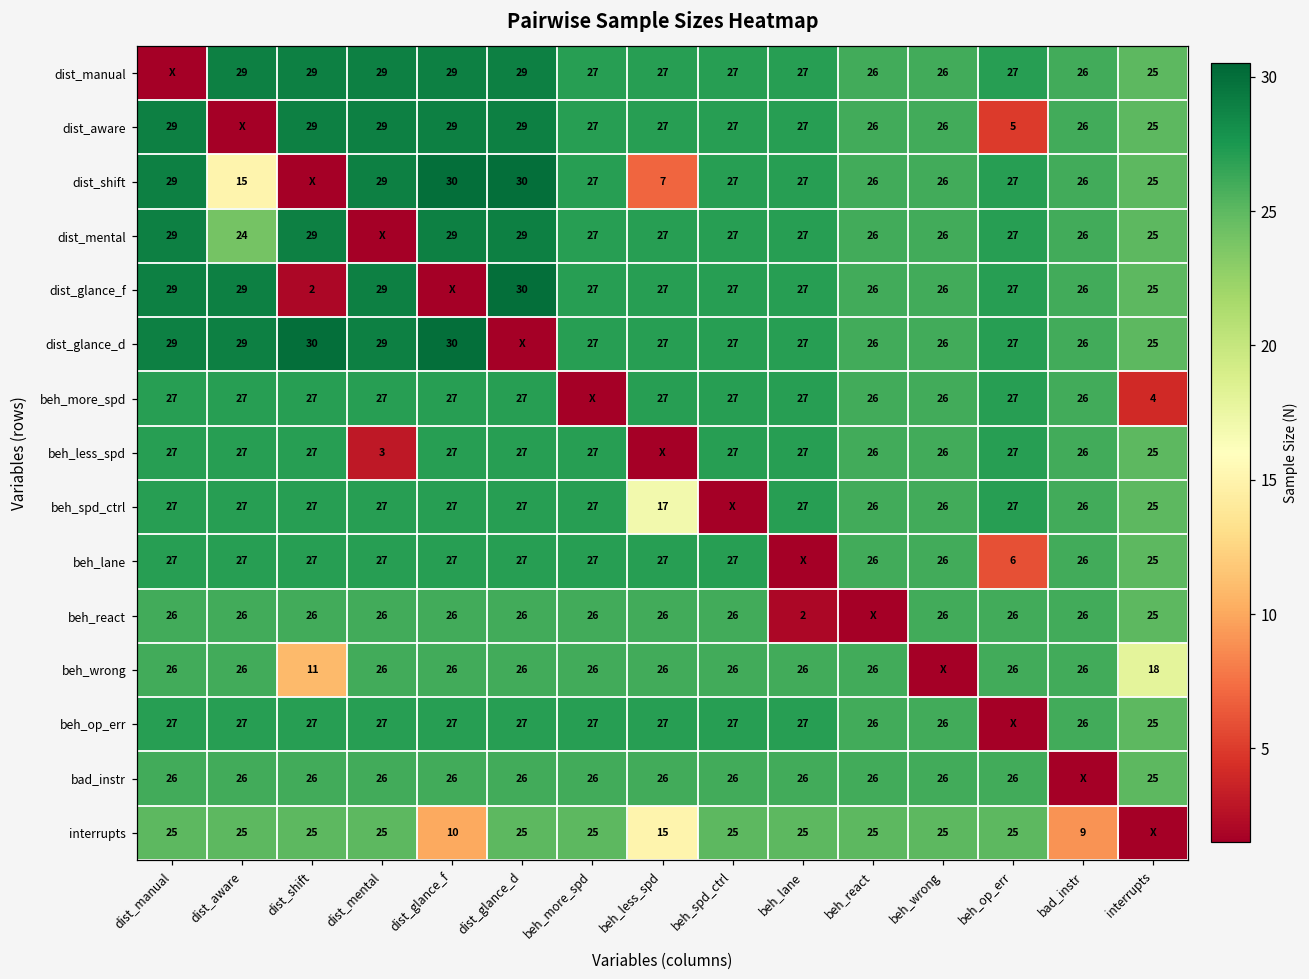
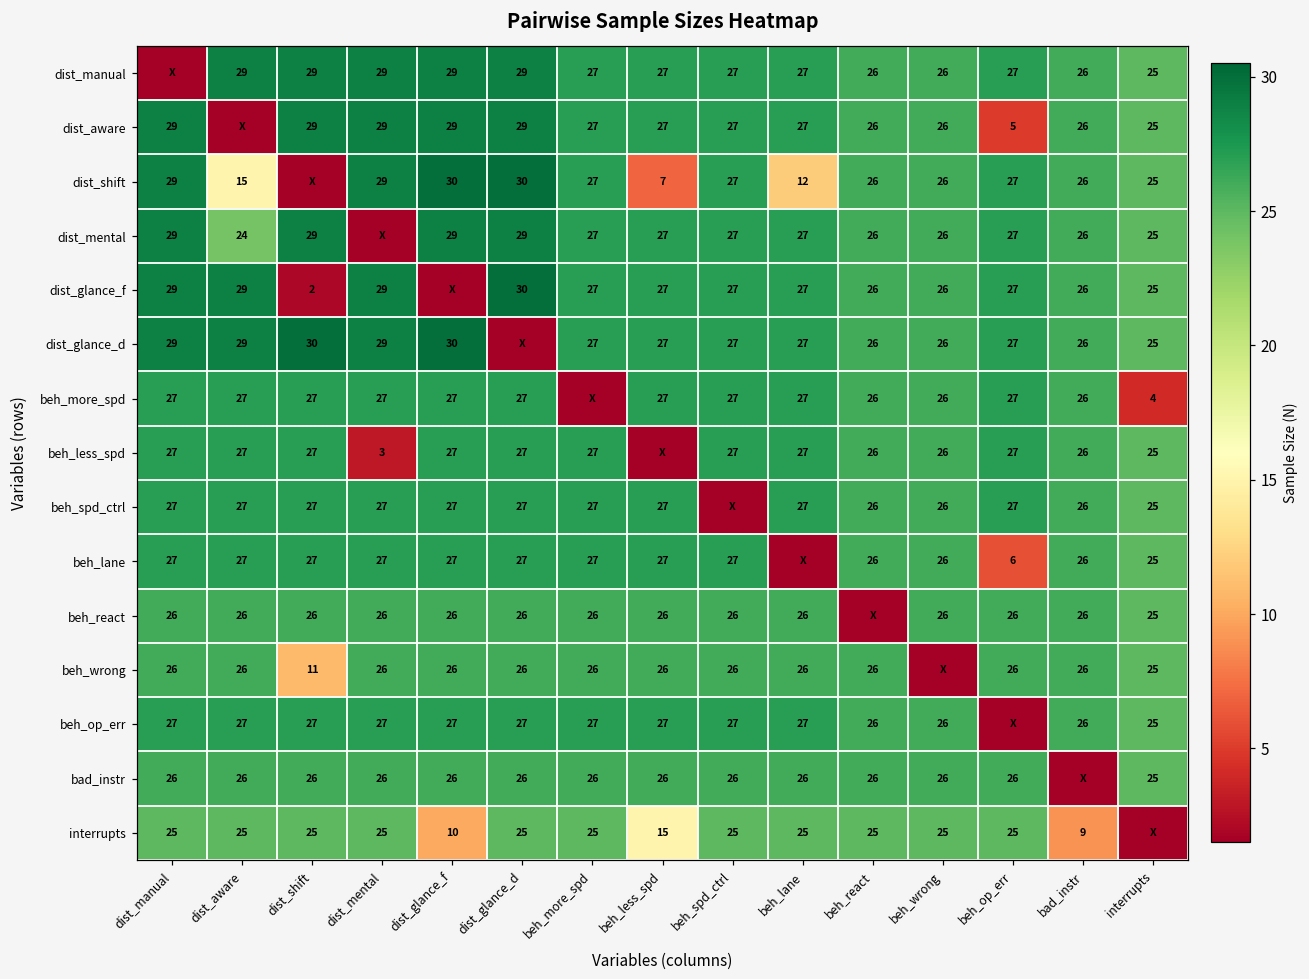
dist_shift, beh_lane: 27 -> 12
beh_spd_ctrl, beh_less_spd: 17 -> 27
beh_react, beh_lane: 2 -> 26
beh_wrong, interrupts: 18 -> 25
